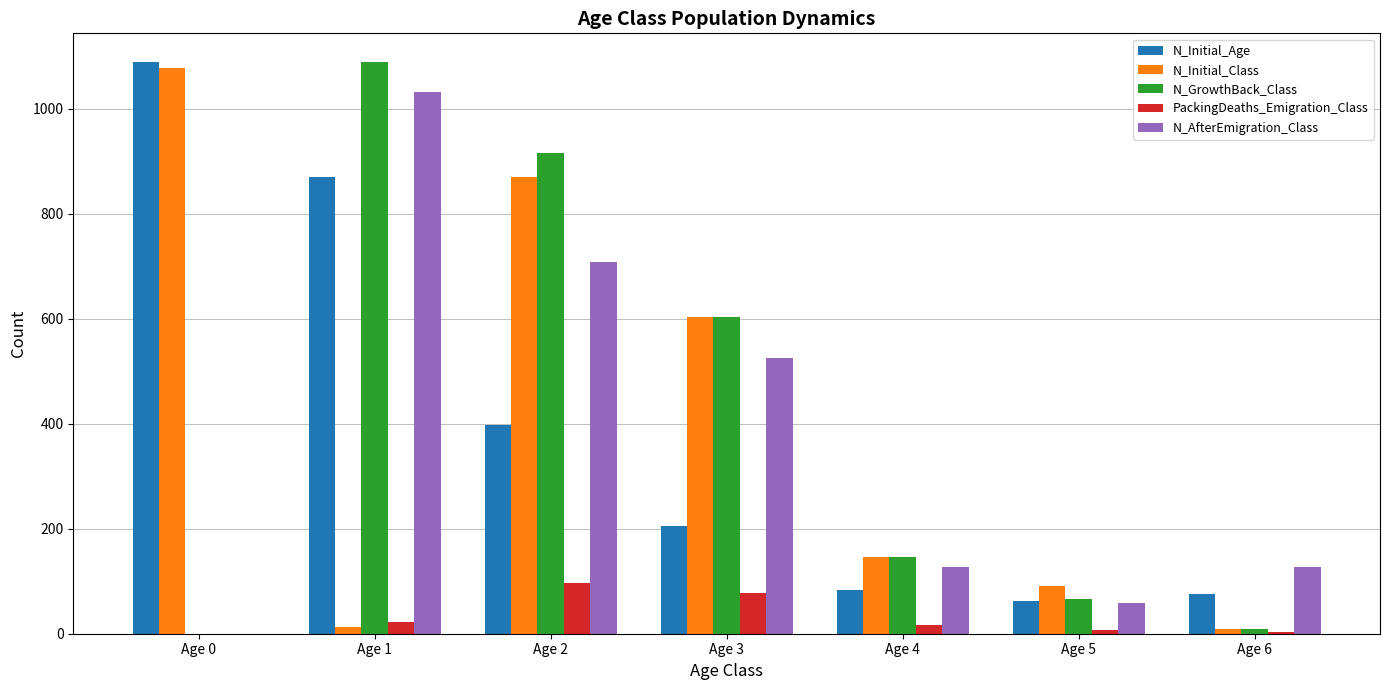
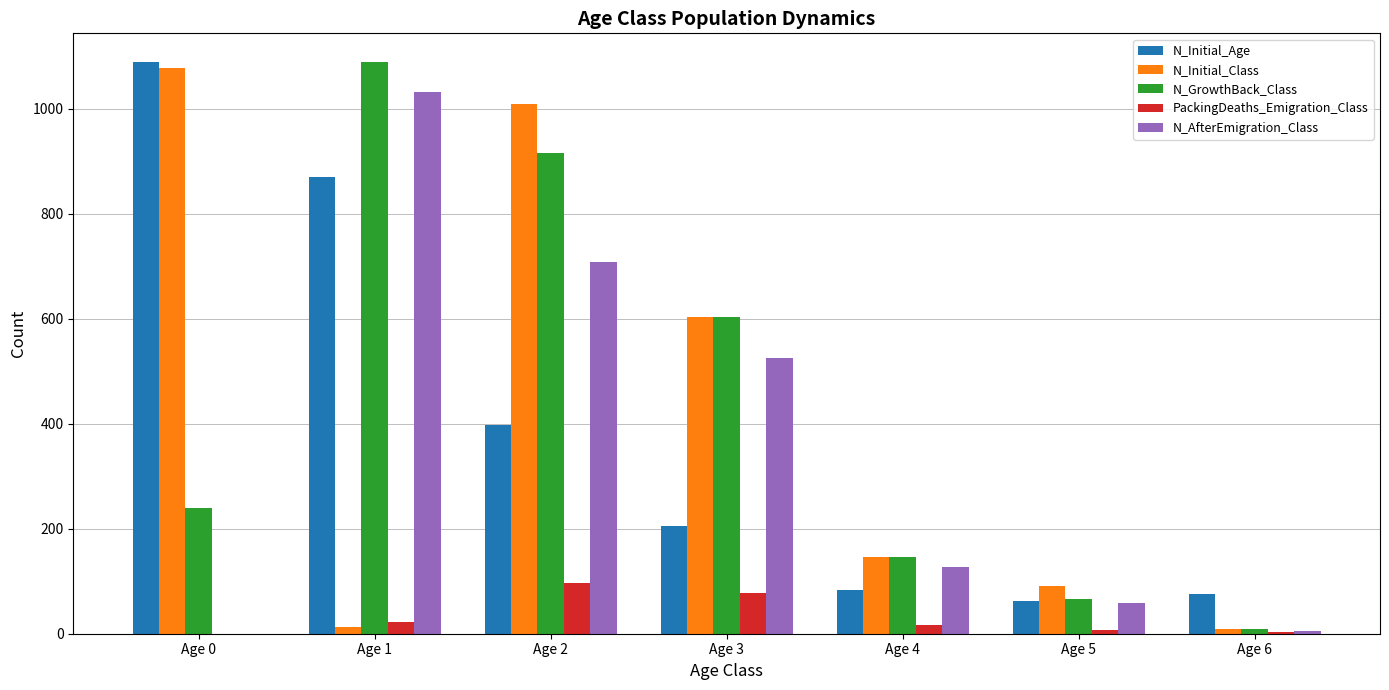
N_GrowthBack_Class, Age 0: 0 -> 240
N_Initial_Class, Age 2: 870 -> 1010
N_AfterEmigration_Class, Age 6: 130 -> 10
